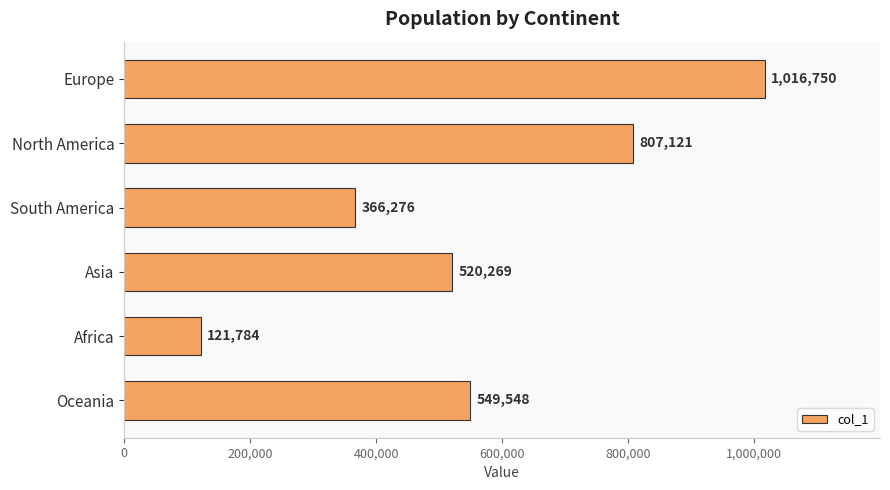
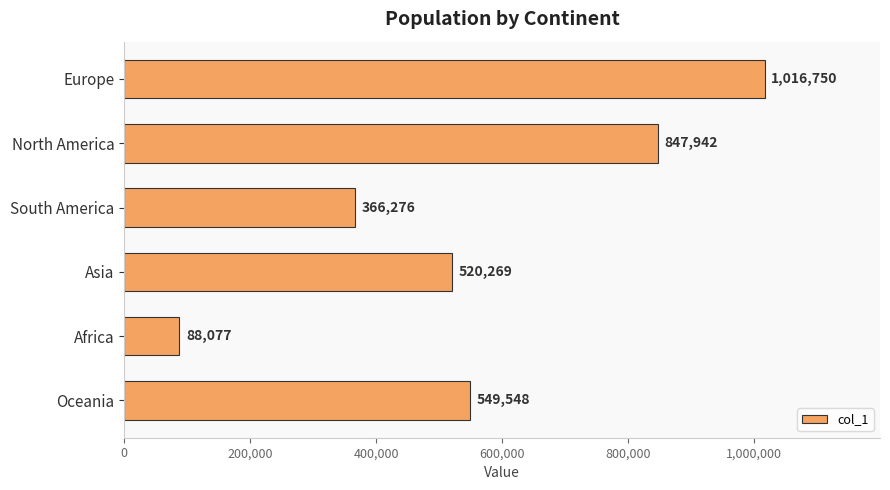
North America: 807,121 -> 847,942
Africa: 121,784 -> 88,077
